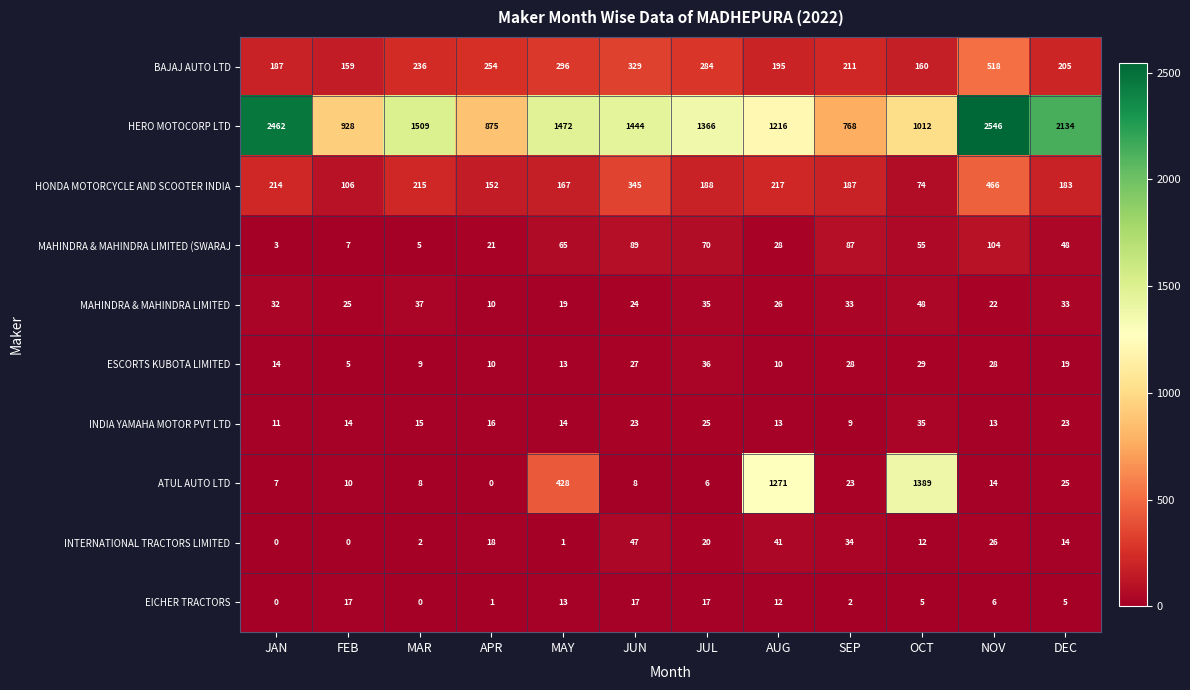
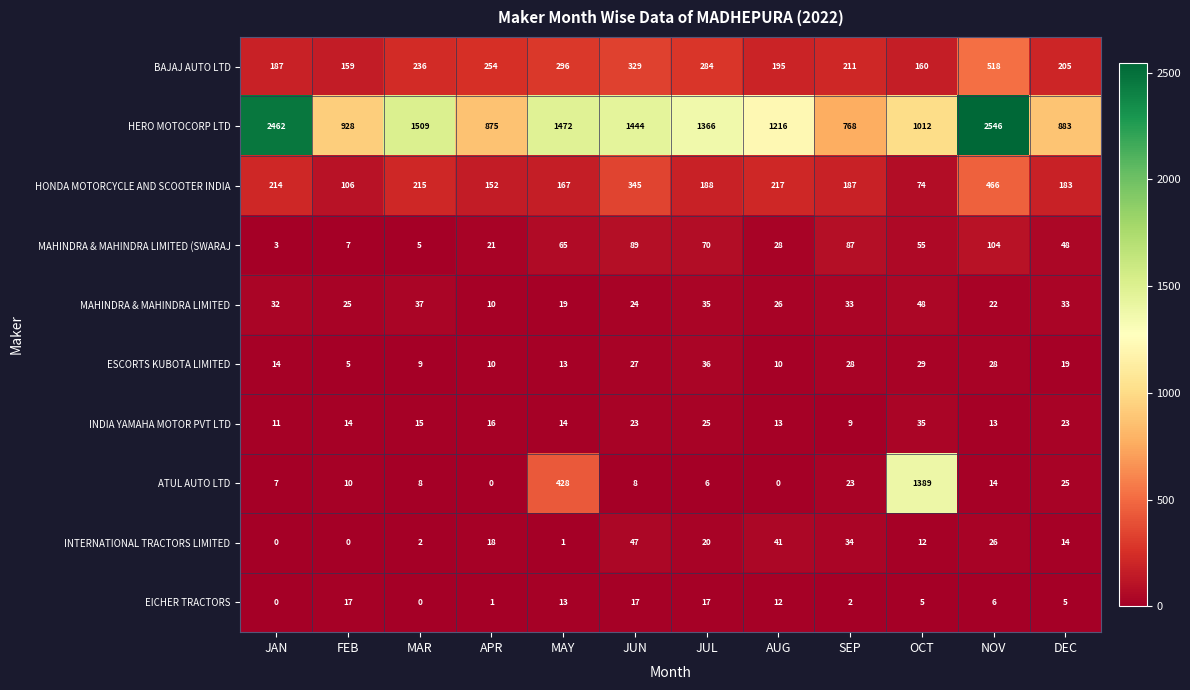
HERO MOTOCORP LTD, DEC: 2134 -> 883
ATUL AUTO LTD, AUG: 1271 -> 0
